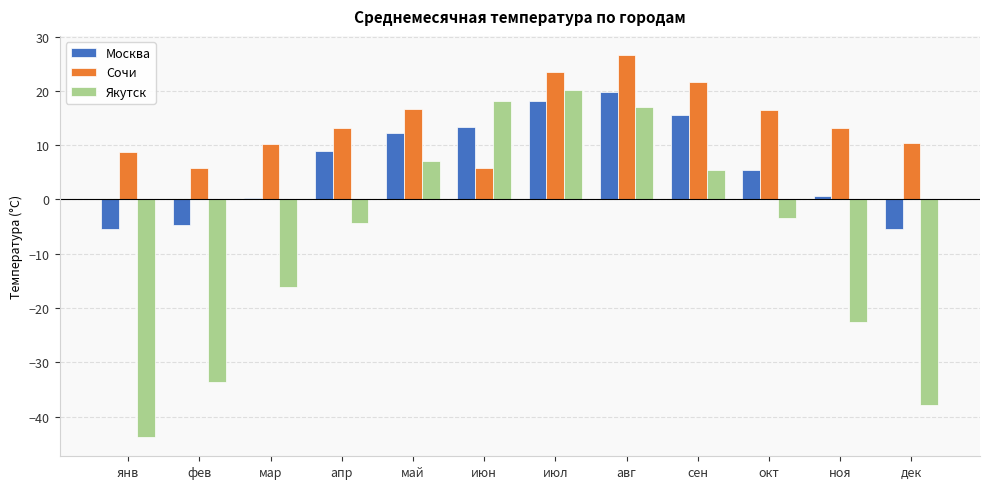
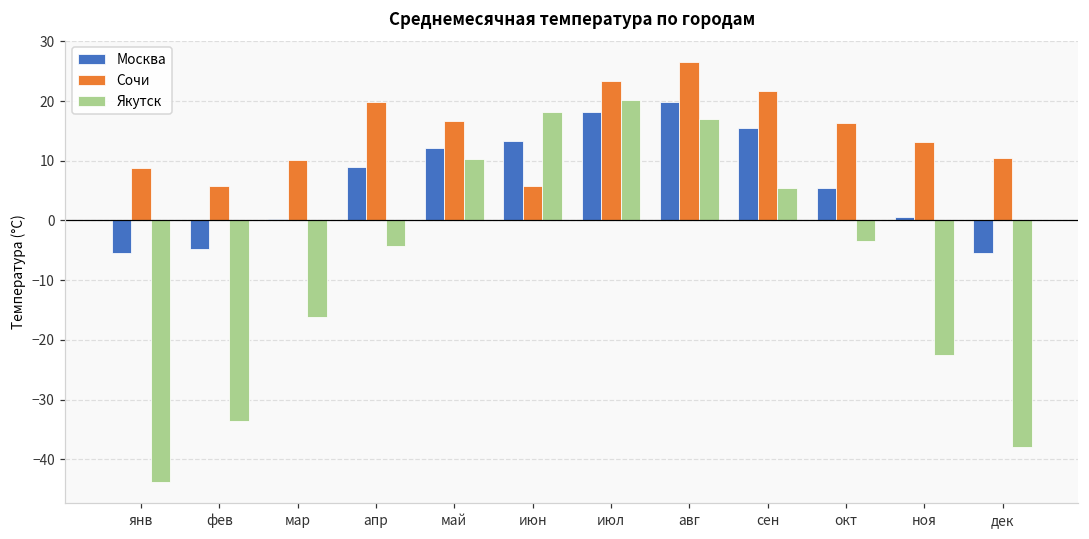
Сочи, апр: 13 -> 20
Якутск, май: 7 -> 10
